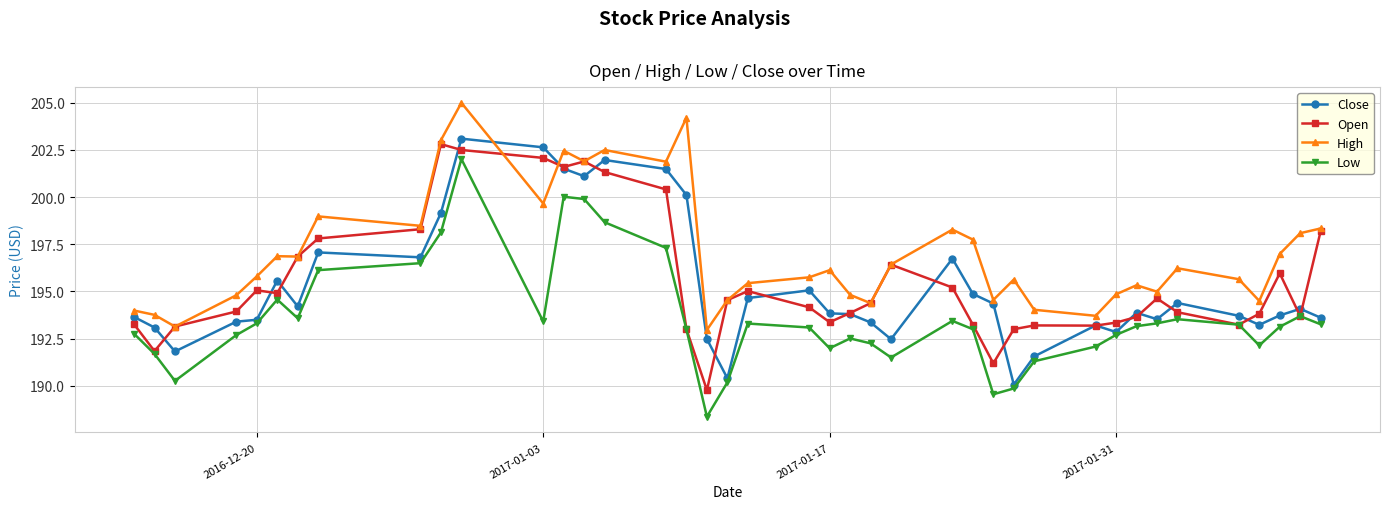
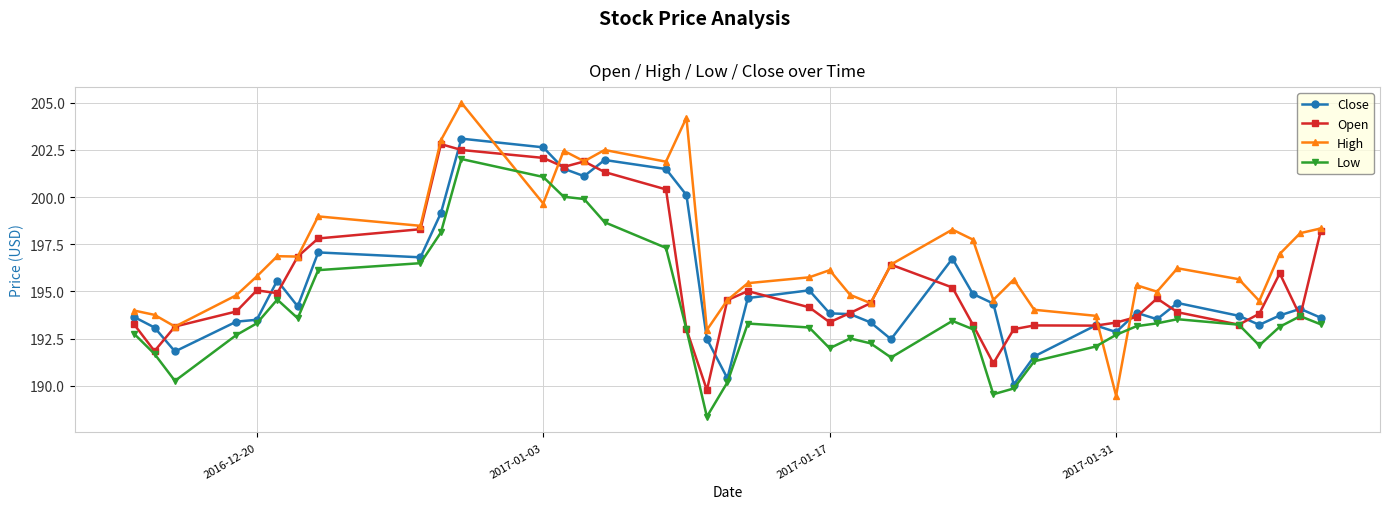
Low, 2017-01-03: 193.4 -> 201.1
High, 2017-01-31: 194.9 -> 189.5
